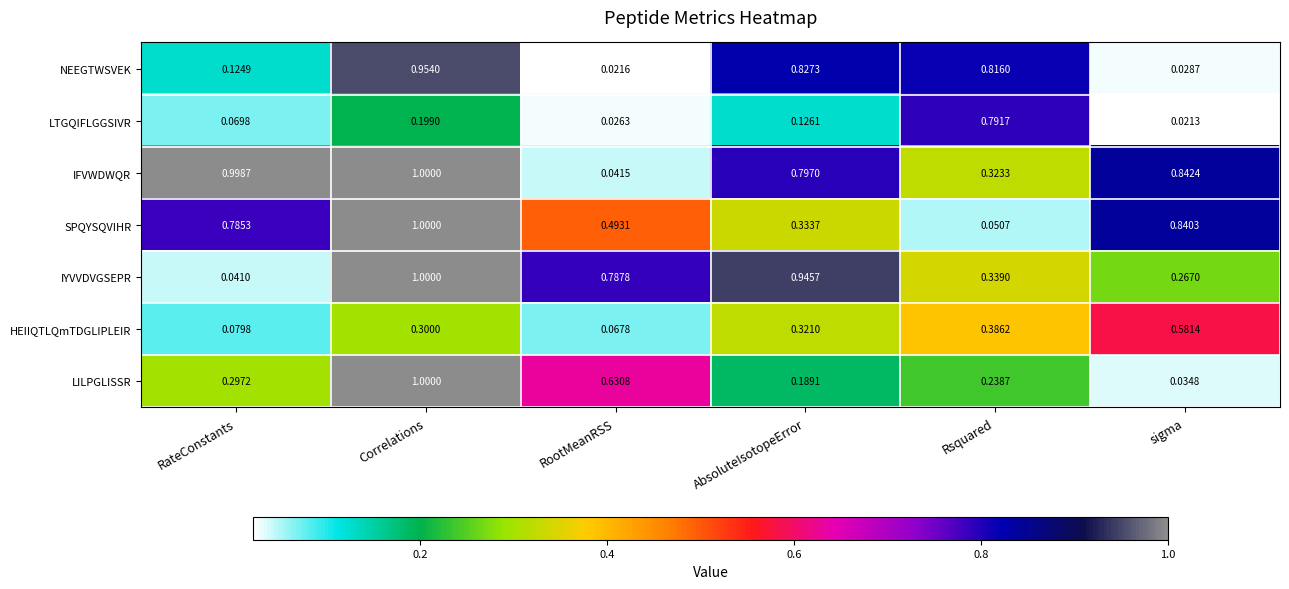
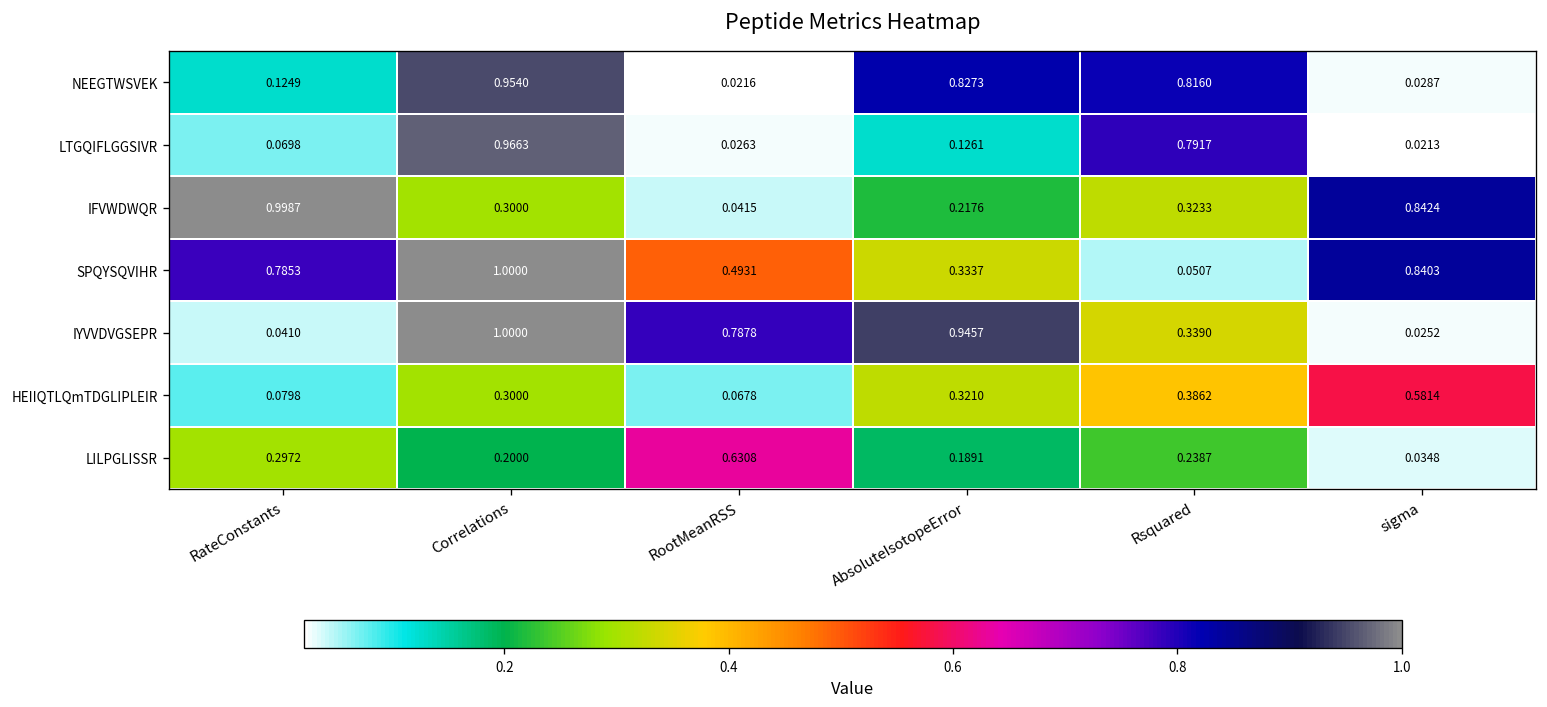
LTGQIFLGGSIVR, Correlations: 0.1990 -> 0.9663
IFVWDWQR, Correlations: 1.0000 -> 0.3000
IFVWDWQR, AbsoluteIsotopeError: 0.7970 -> 0.2176
IYVVDVGSEPR, sigma: 0.2670 -> 0.0252
LILPGLISSR, Correlations: 1.0000 -> 0.2000
